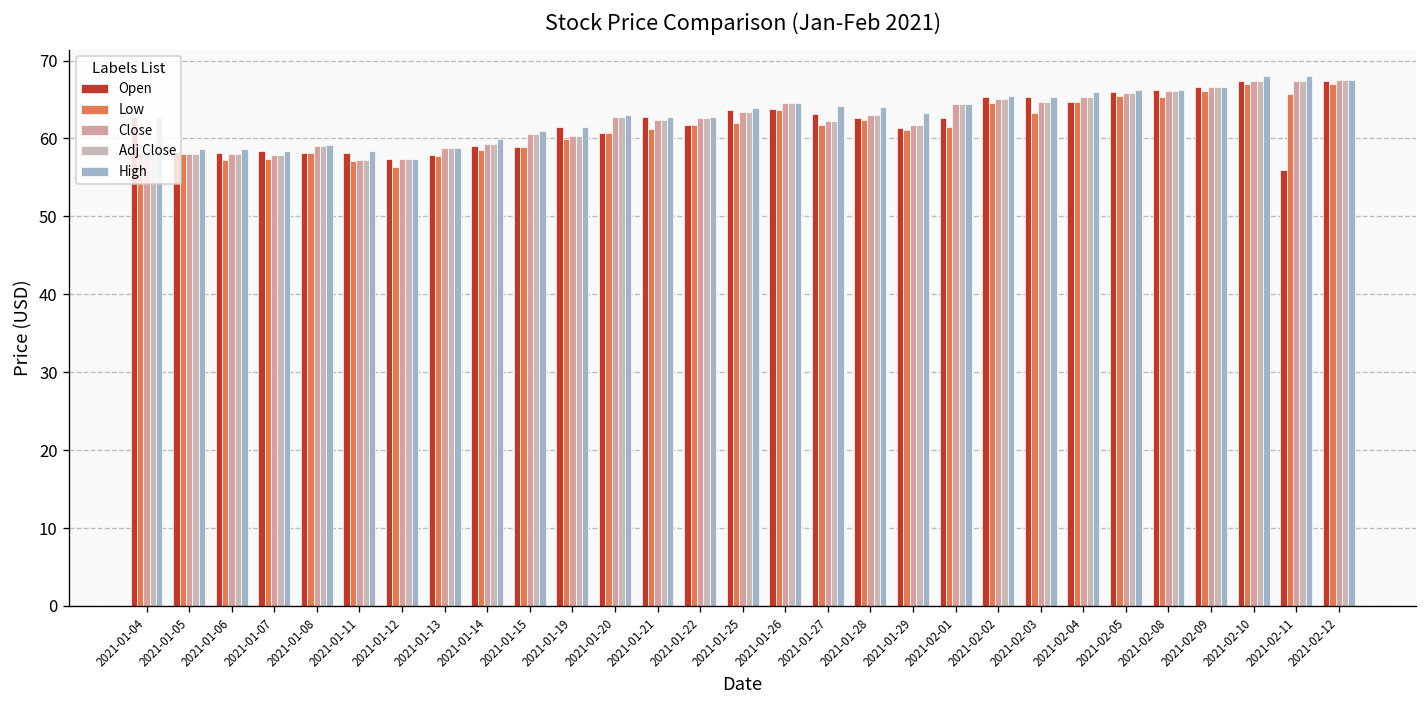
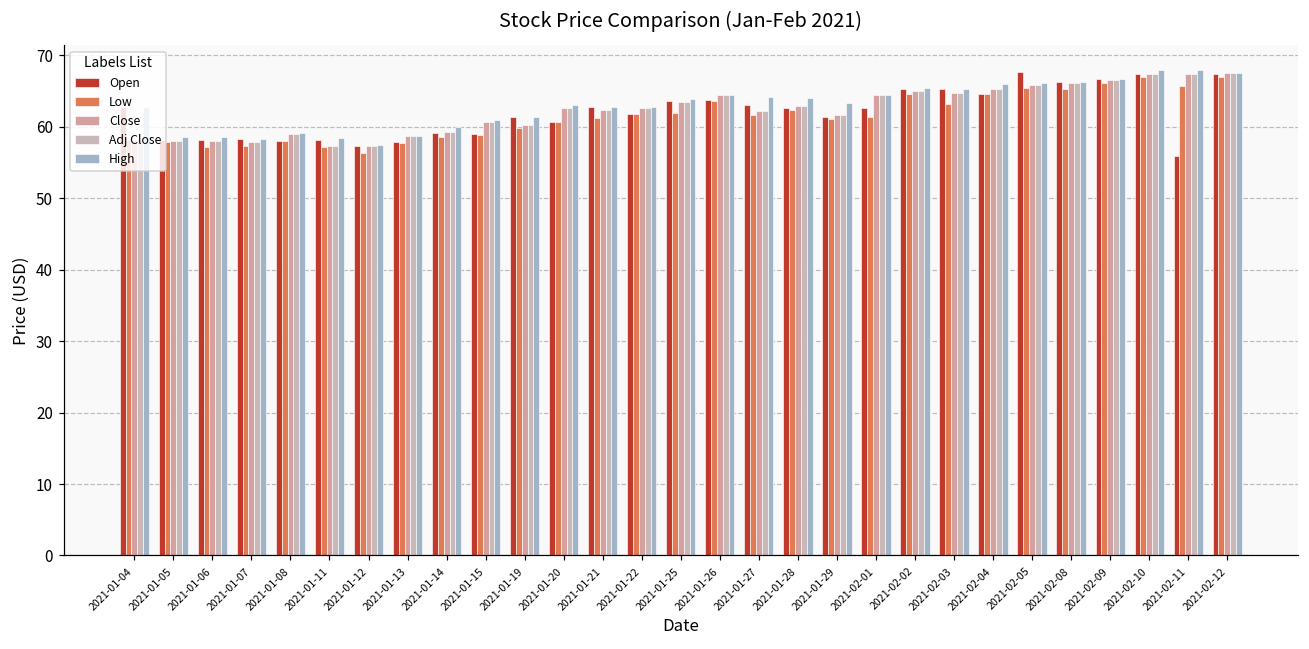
Open, 2021-02-05: 66 -> 68
